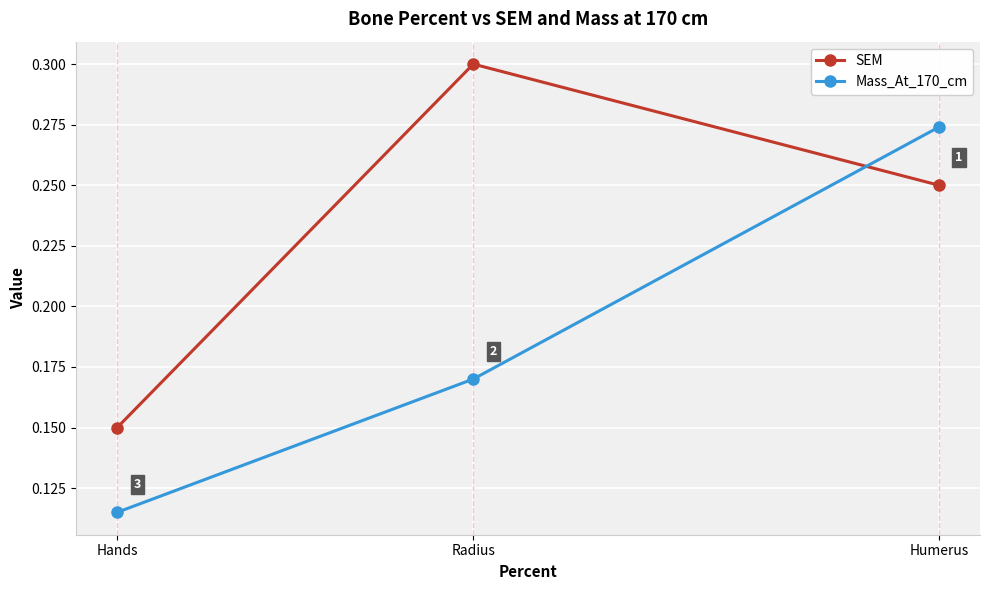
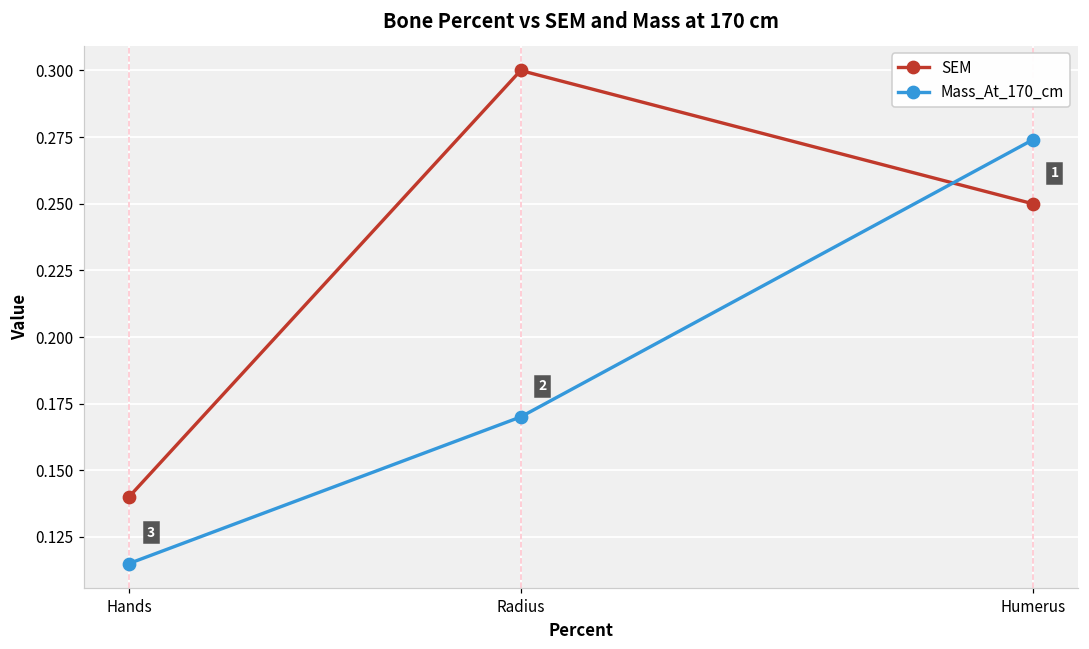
SEM, Hands: 0.15 -> 0.14
